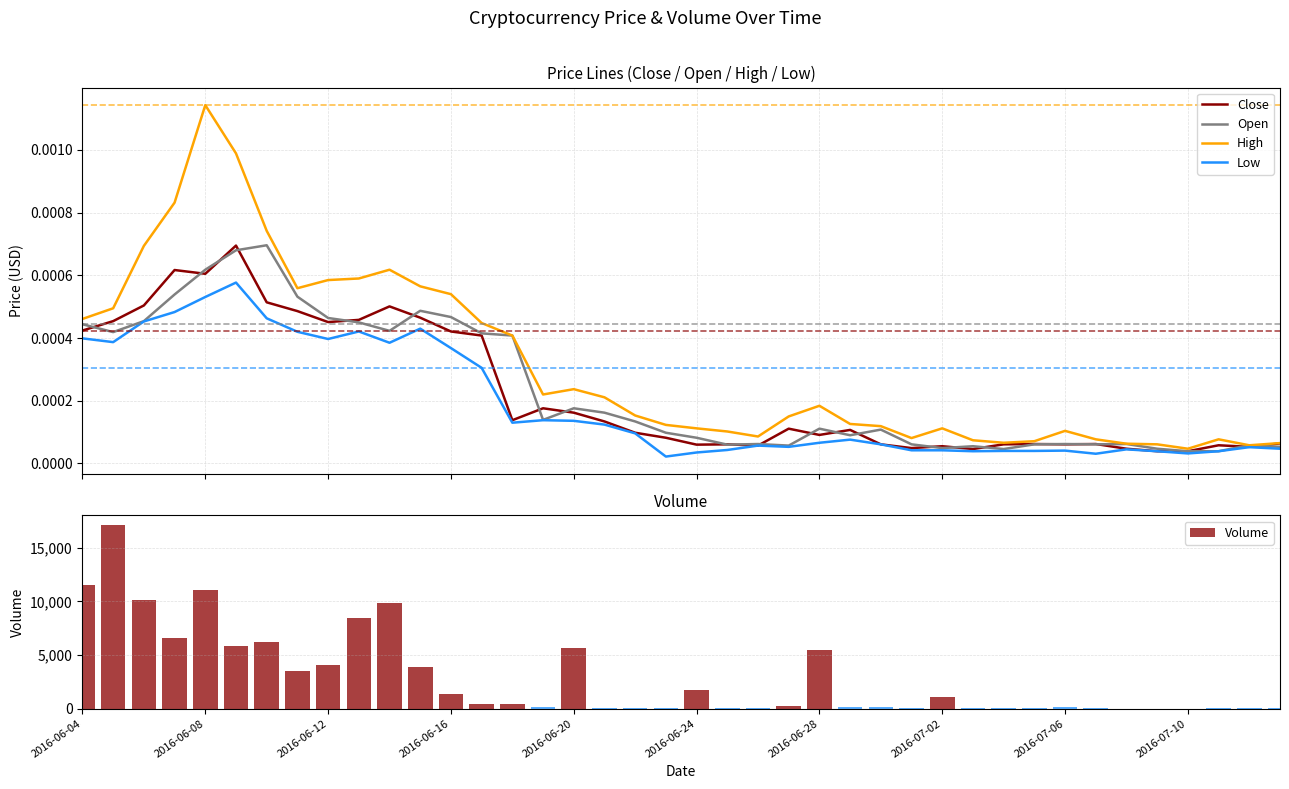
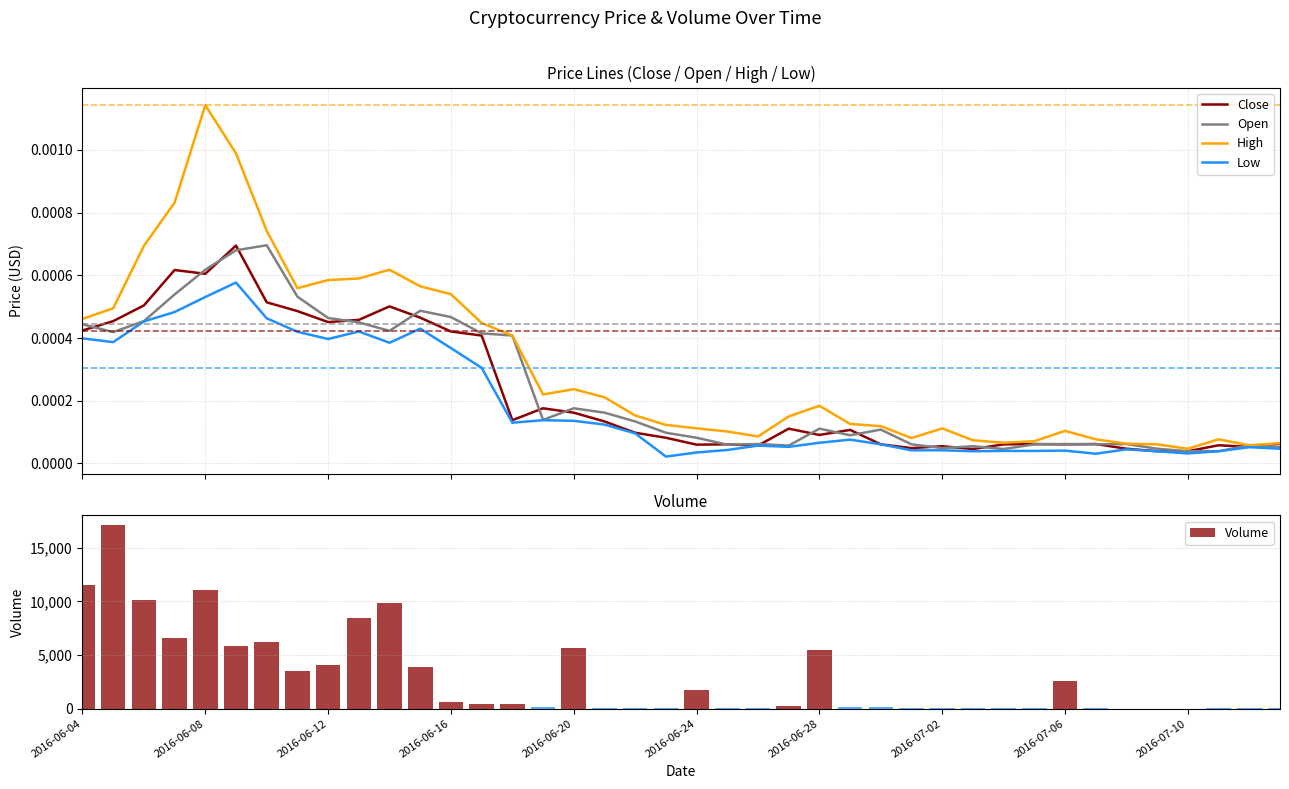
Volume, 2016-06-16: 1,400 -> 600
Volume, 2016-07-02: 1,100 -> 0
Volume, 2016-07-06: 100 -> 2,600
